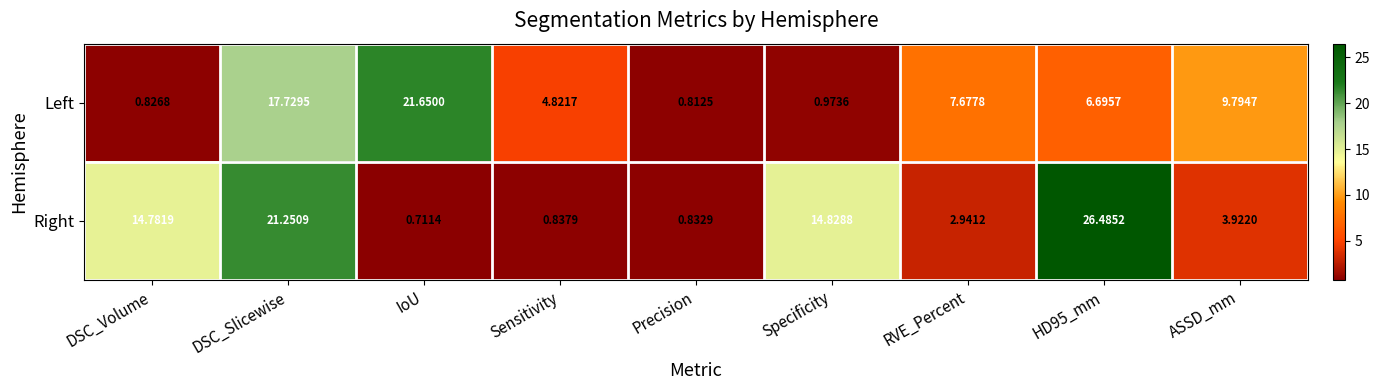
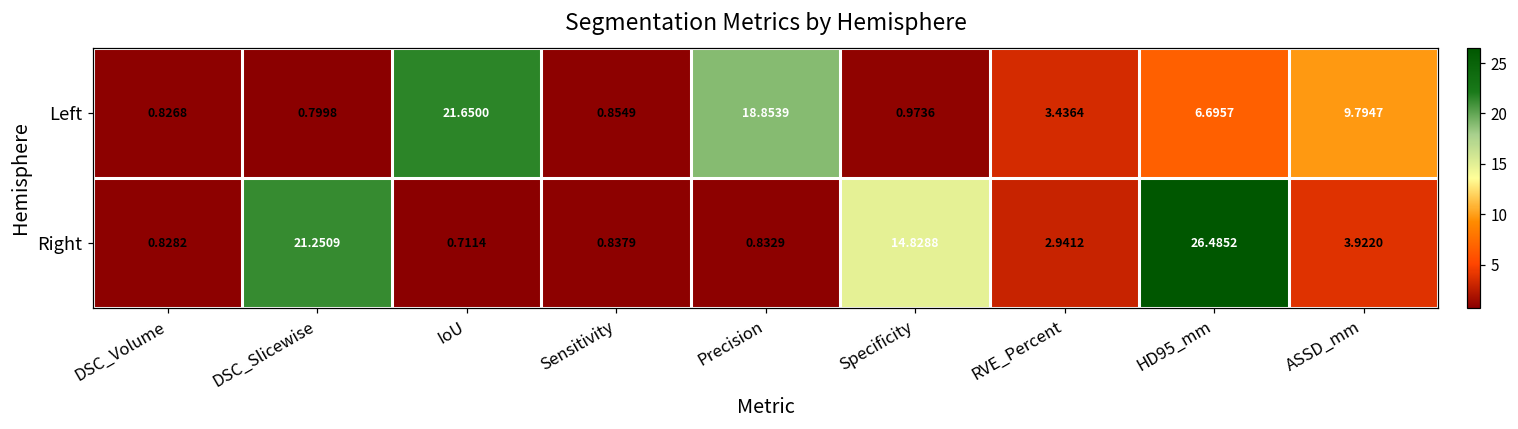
Left, DSC_Slicewise: 17.7295 -> 0.7998
Left, Sensitivity: 4.8217 -> 0.8549
Left, Precision: 0.8125 -> 18.8539
Left, RVE_Percent: 7.6778 -> 3.4364
Right, DSC_Volume: 14.7819 -> 0.8282
